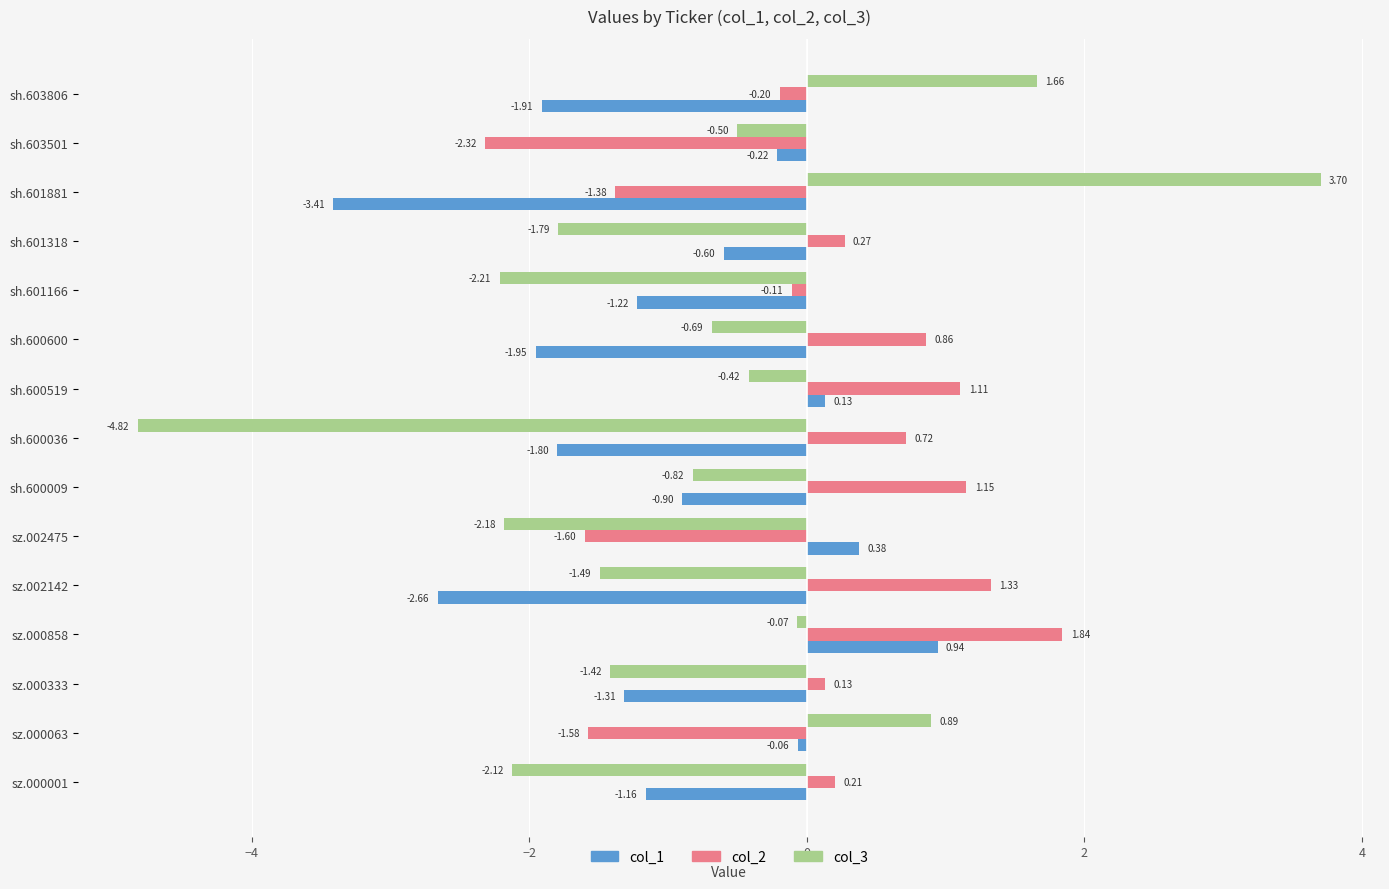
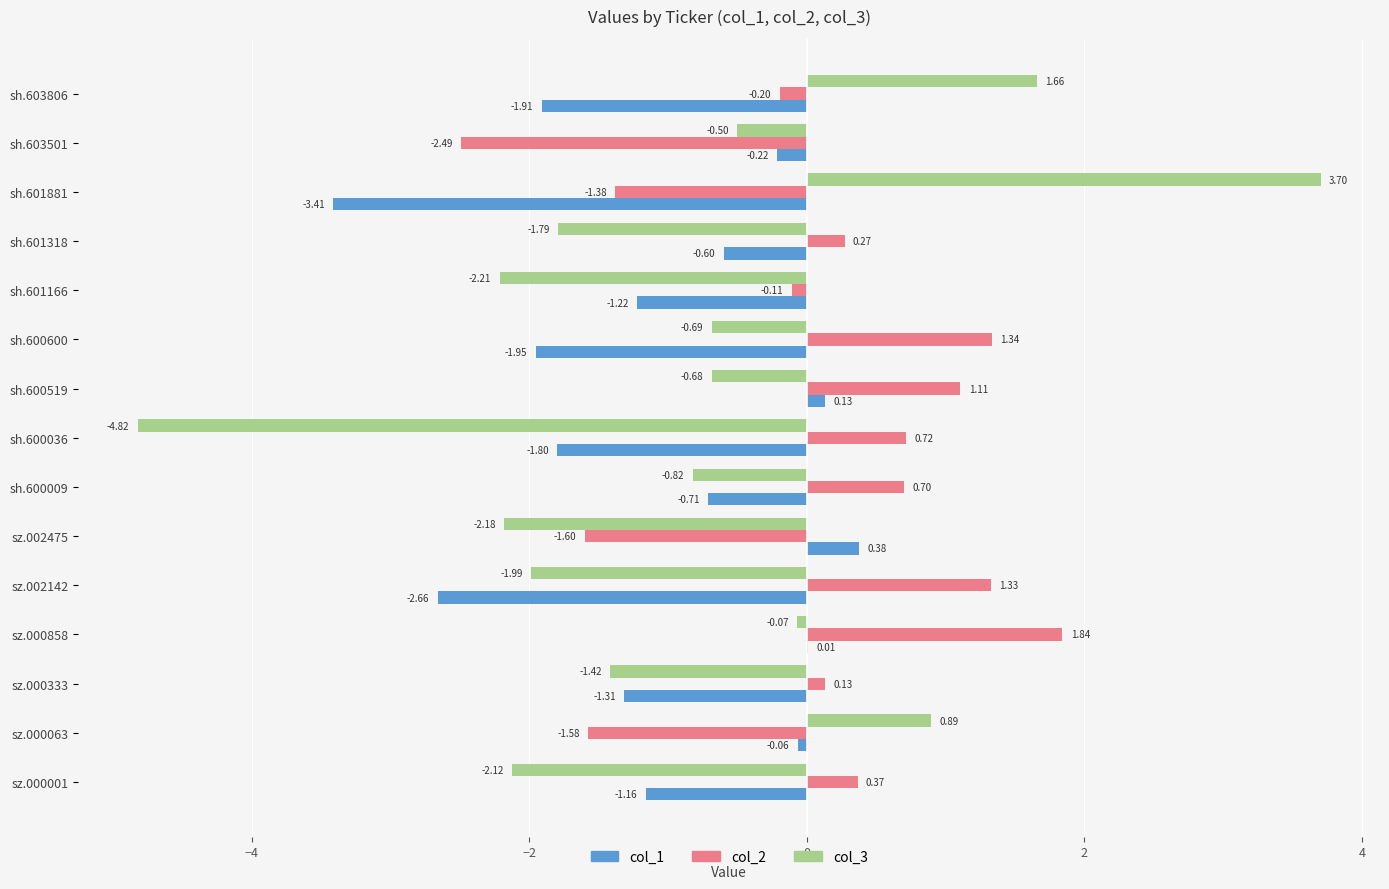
col_2, sh.603501: -2.32 -> -2.49
col_2, sh.600600: 0.86 -> 1.34
col_3, sh.600519: -0.42 -> -0.68
col_2, sh.600009: 1.15 -> 0.70
col_1, sh.600009: -0.90 -> -0.71
col_3, sz.002142: -1.49 -> -1.99
col_1, sz.000858: 0.94 -> 0.01
col_2, sz.000001: 0.21 -> 0.37
